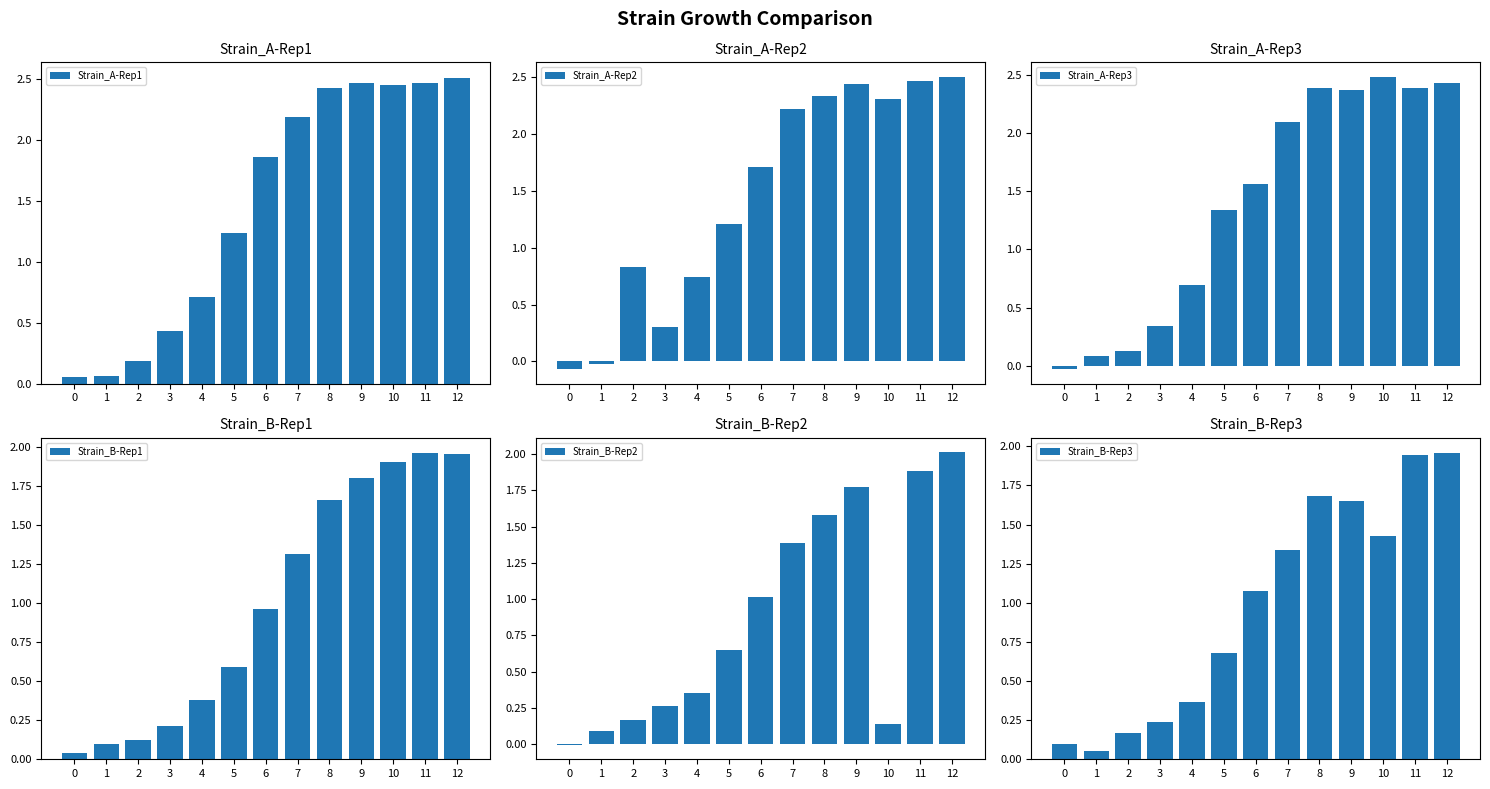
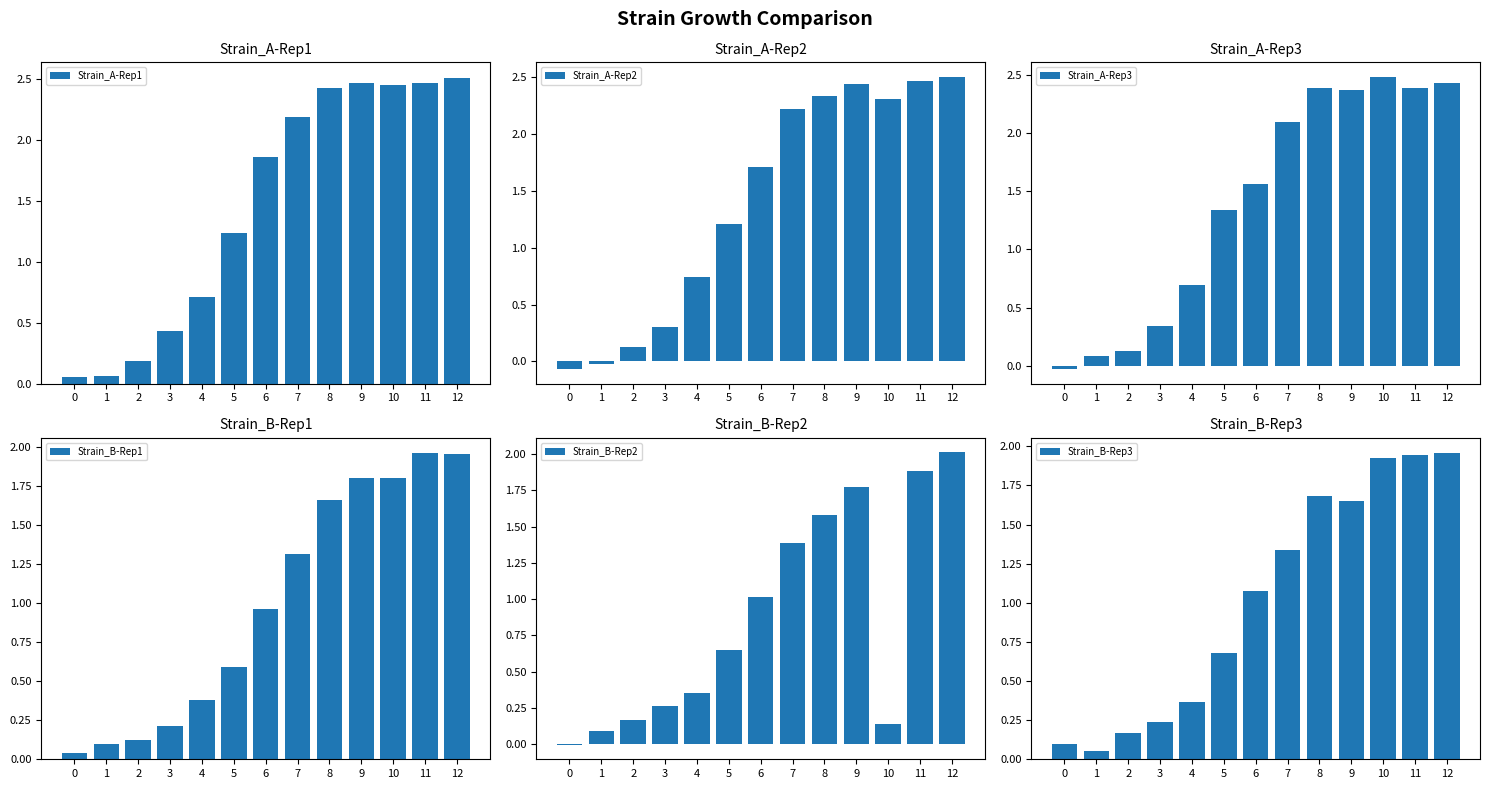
Strain_A-Rep2, 2: 0.83 -> 0.13
Strain_B-Rep1, 10: 1.90 -> 1.80
Strain_B-Rep3, 10: 1.42 -> 1.93
